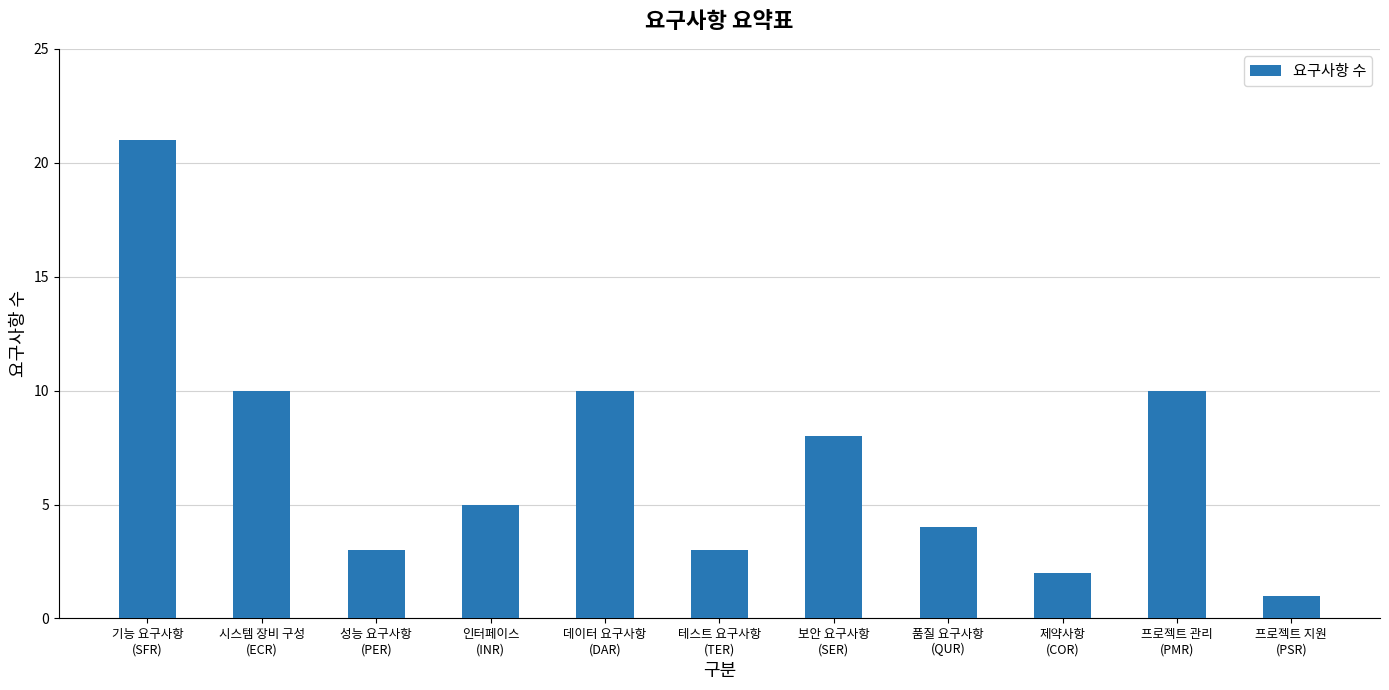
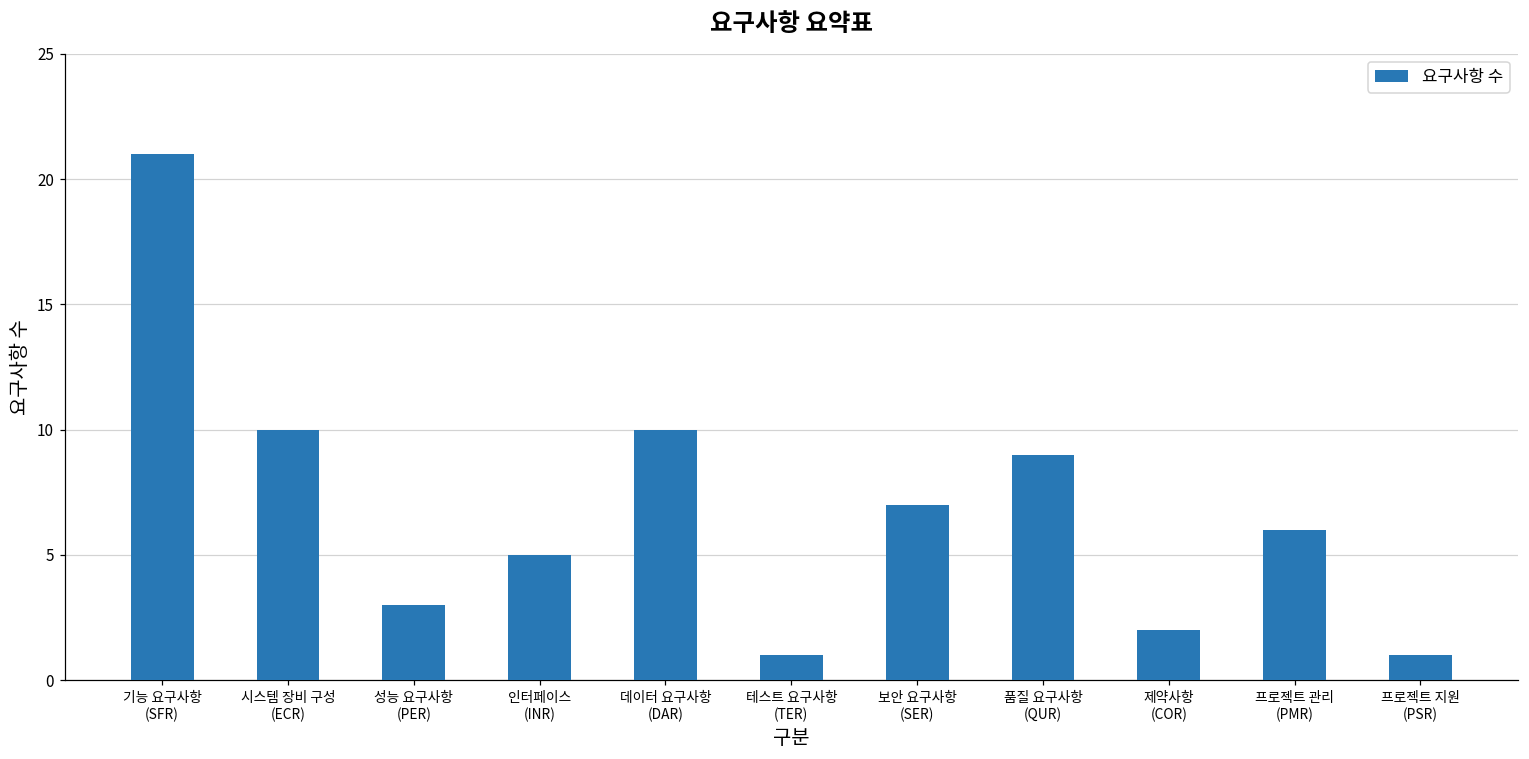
테스트 요구사항 (TER): 3 -> 1
보안 요구사항 (SER): 8 -> 7
품질 요구사항 (QUR): 4 -> 9
프로젝트 관리 (PMR): 10 -> 6
